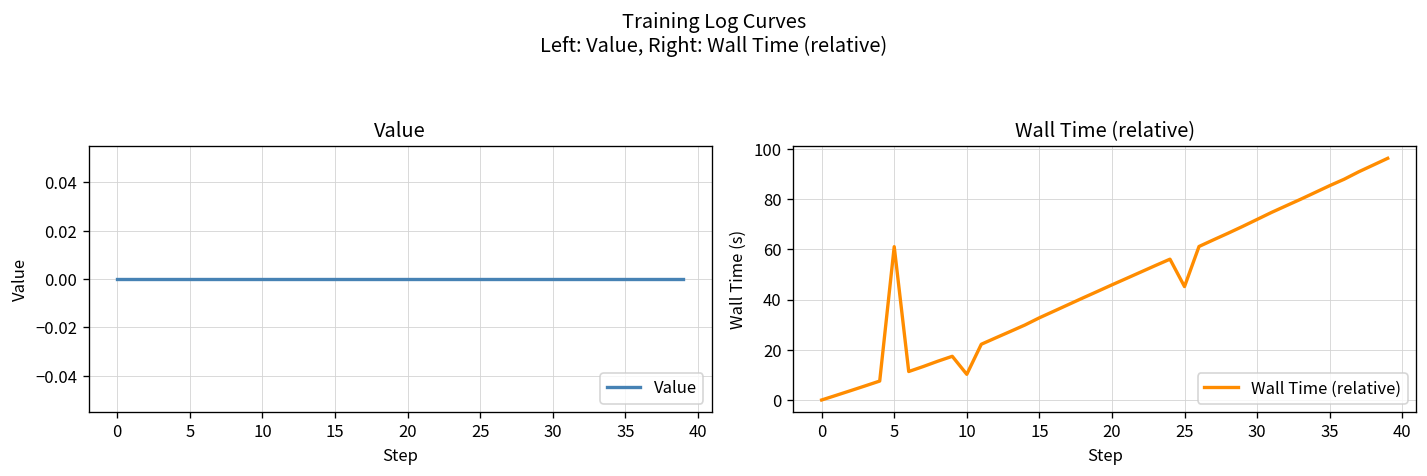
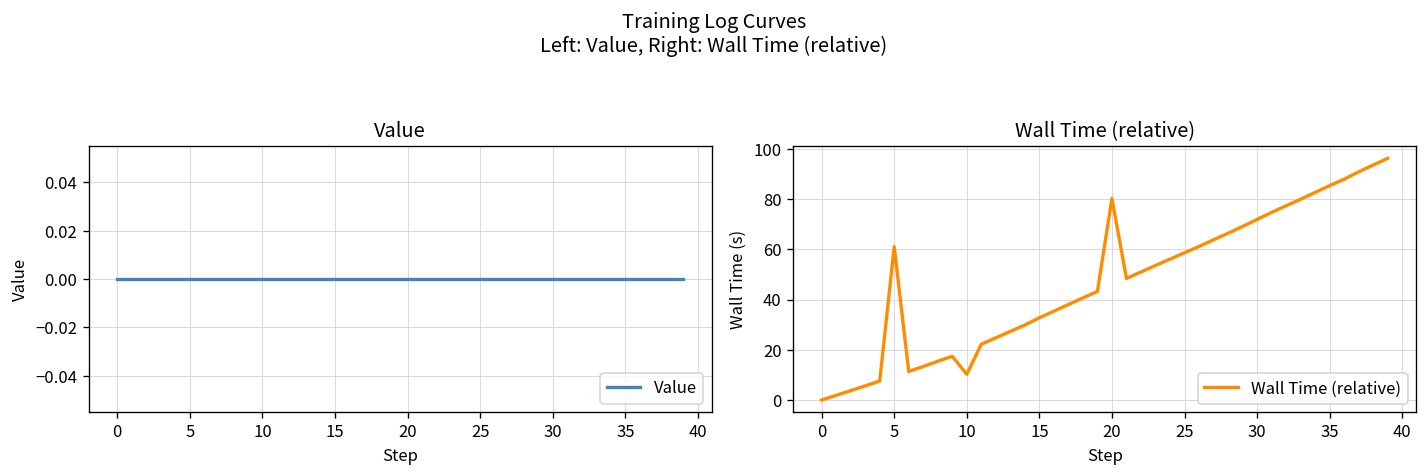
Wall Time (relative), 20: 46 -> 80
Wall Time (relative), 25: 45 -> 59
